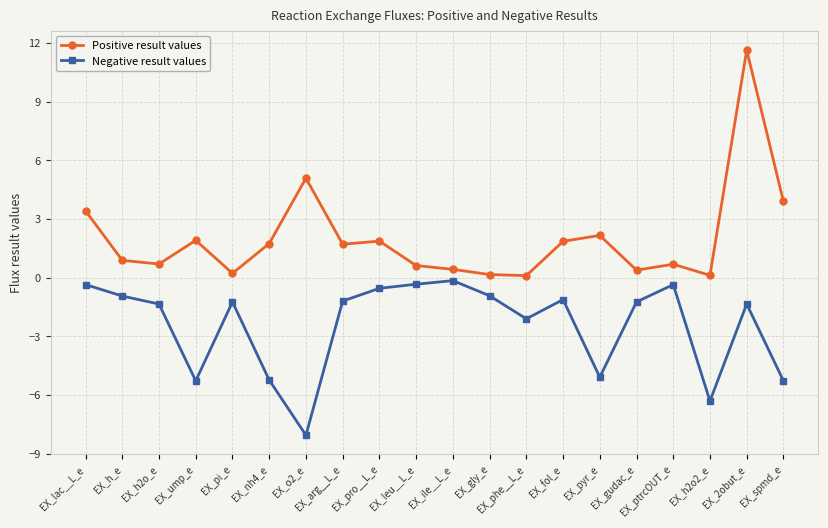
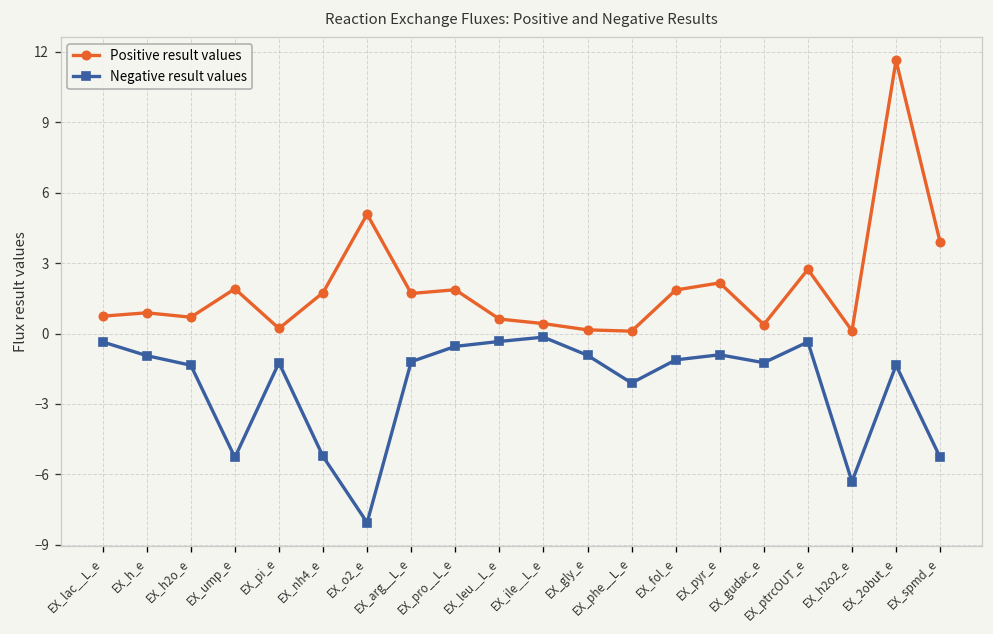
Positive result values, EX_lac__L_e: 3.4 -> 0.7
Negative result values, EX_pyr_e: -5.1 -> -0.9
Positive result values, EX_ptrcOUT_e: 0.7 -> 2.7
